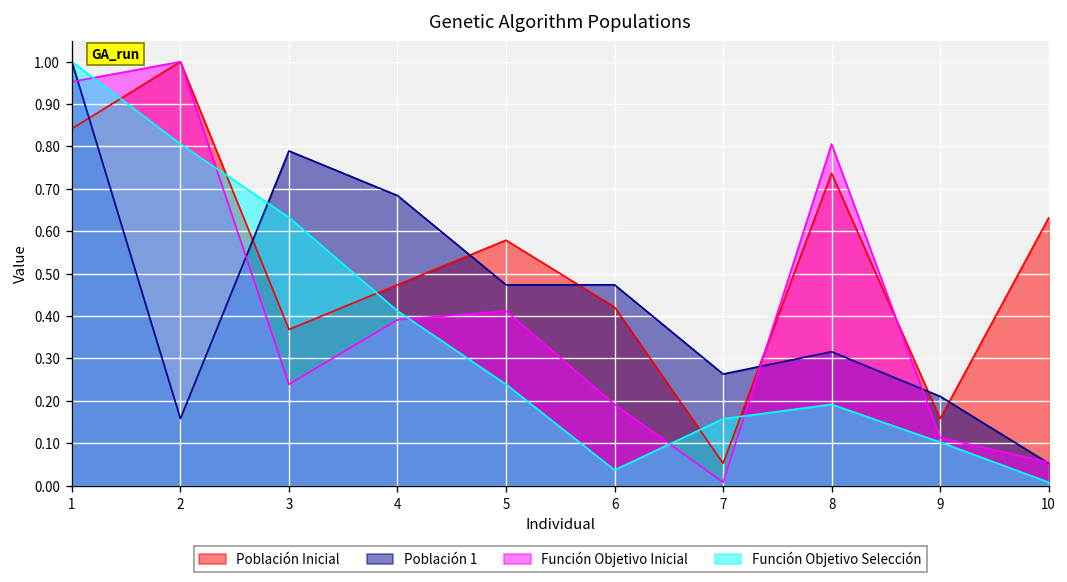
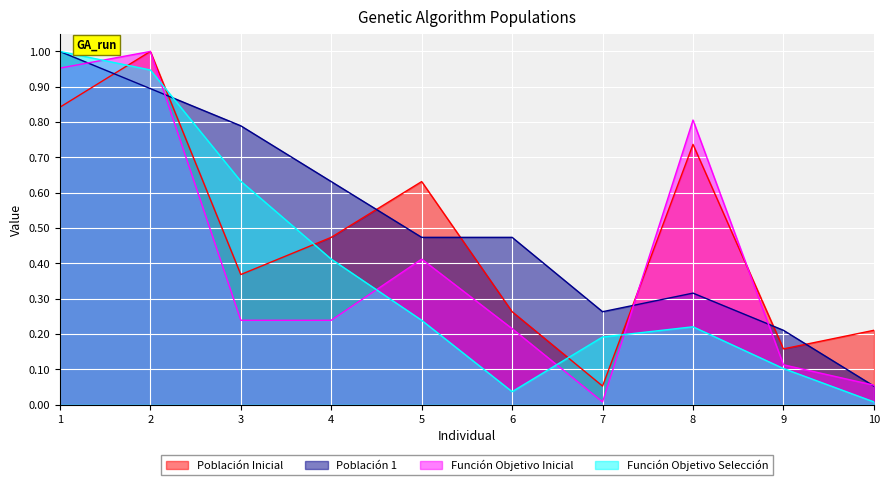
Población 1, 2: 0.16 -> 0.89
Función Objetivo Selección, 2: 0.81 -> 0.95
Población 1, 4: 0.68 -> 0.63
Función Objetivo Inicial, 4: 0.39 -> 0.24
Población Inicial, 5: 0.58 -> 0.63
Población Inicial, 6: 0.42 -> 0.26
Función Objetivo Inicial, 6: 0.19 -> 0.22
Función Objetivo Selección, 7: 0.16 -> 0.19
Función Objetivo Selección, 8: 0.19 -> 0.22
Población Inicial, 10: 0.63 -> 0.21
